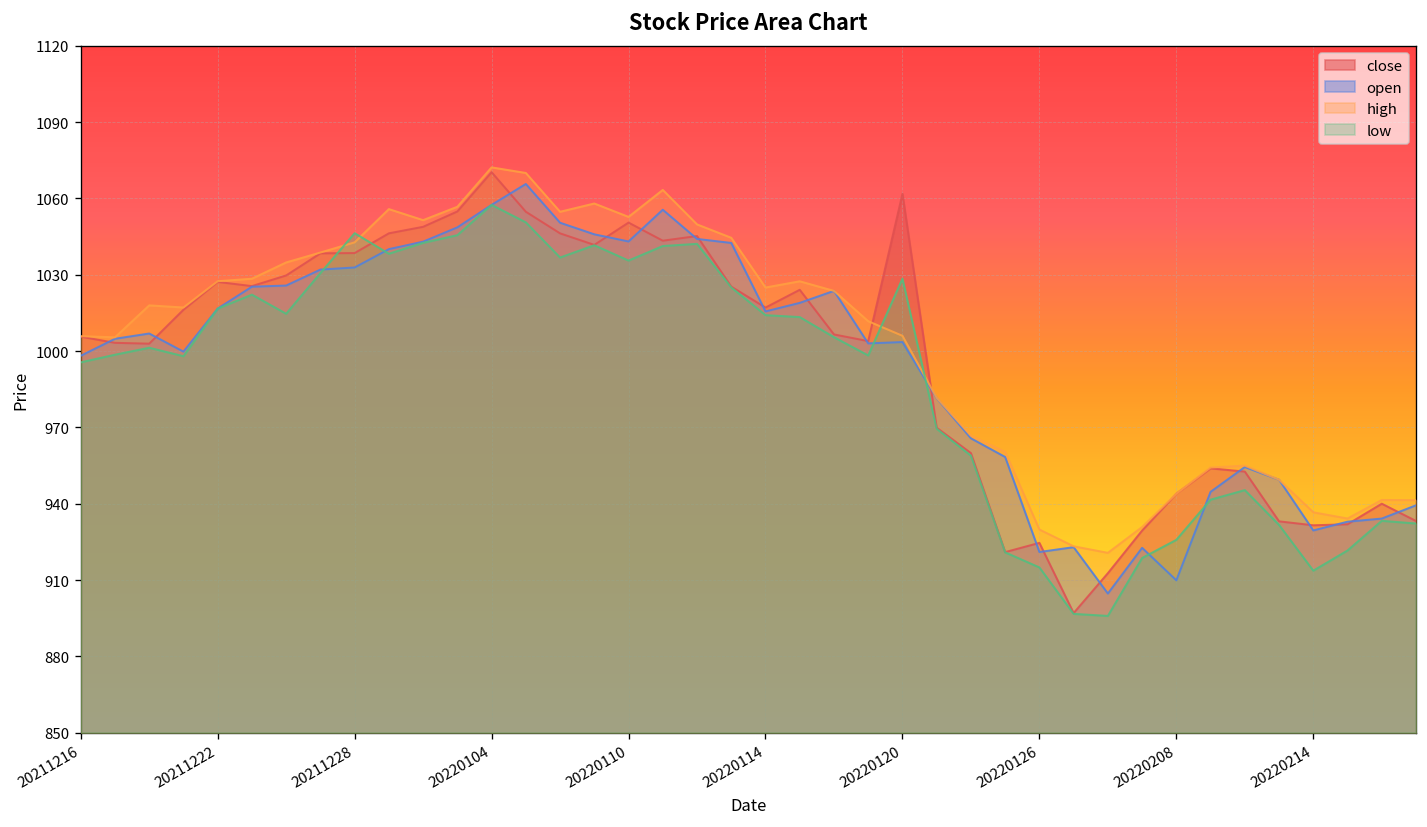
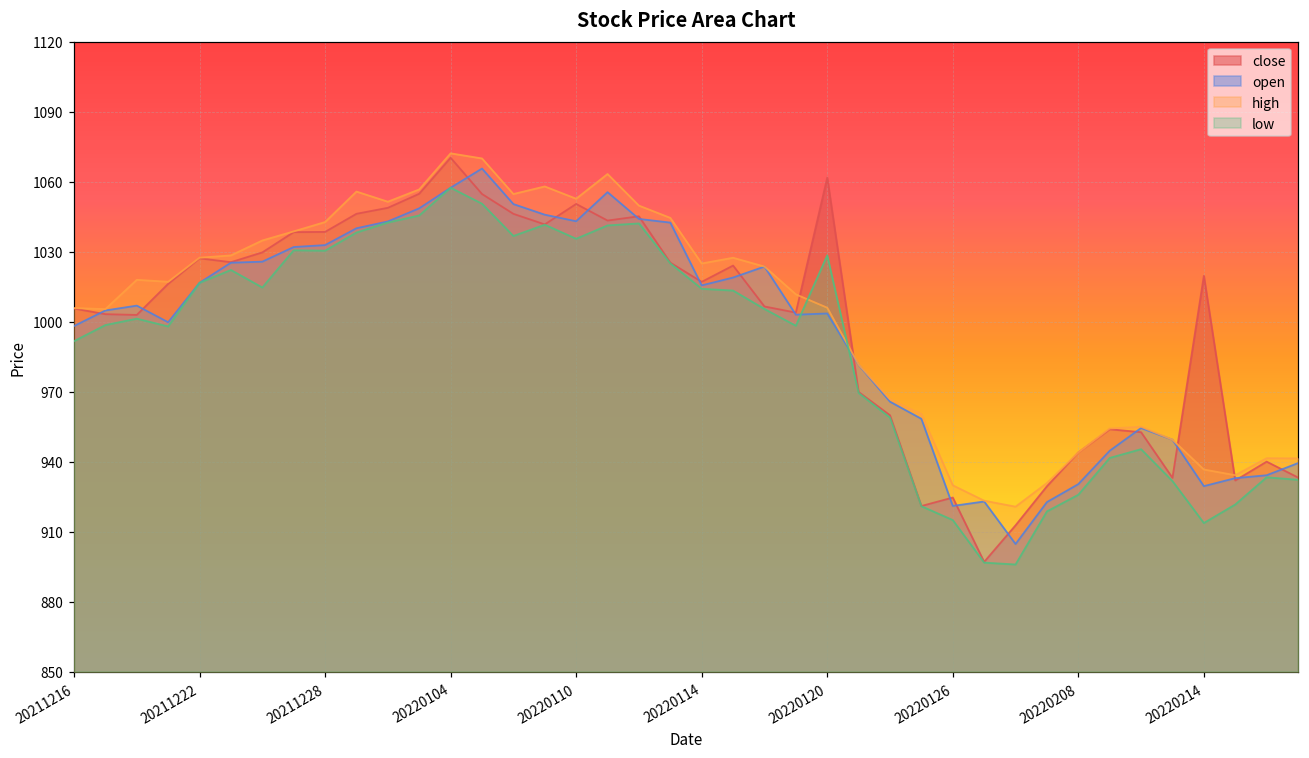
low, 20211216: 996 -> 992
low, 20211228: 1046 -> 1030
open, 20220208: 910 -> 930
close, 20220214: 932 -> 1020
